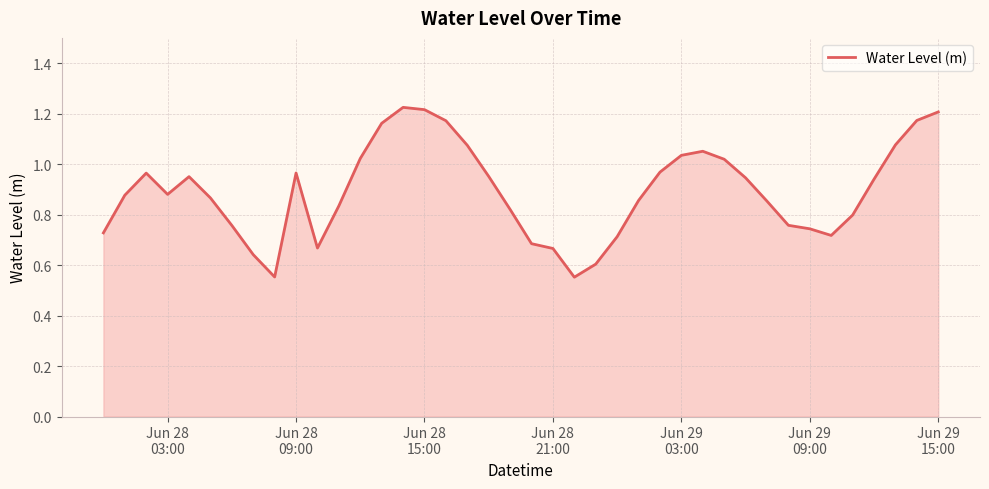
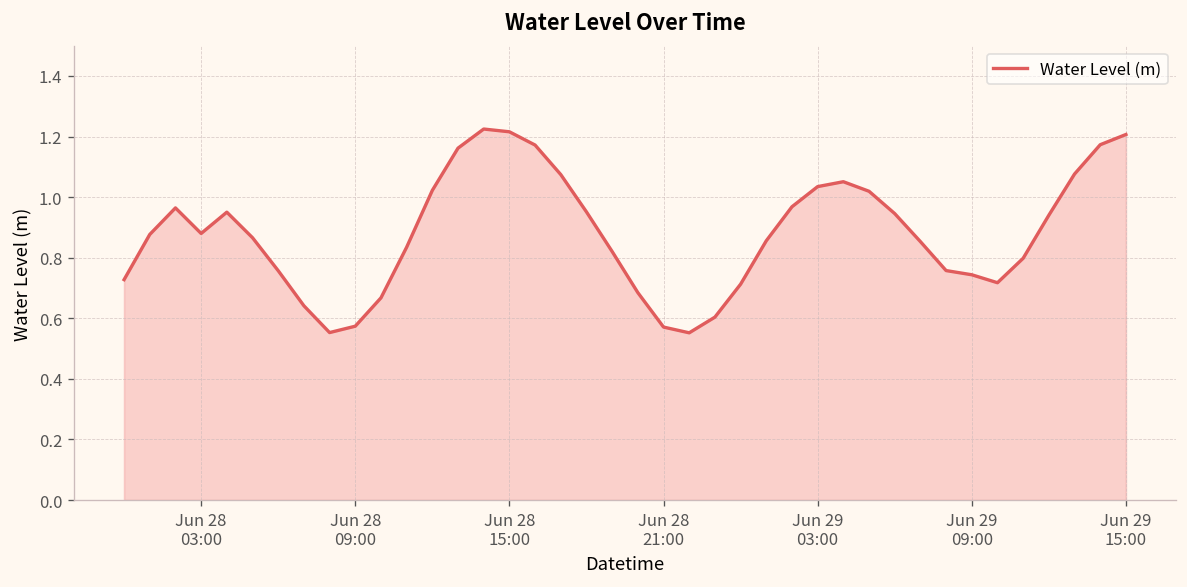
Jun 28 09:00: 0.96 -> 0.57
Jun 28 21:00: 0.67 -> 0.57
